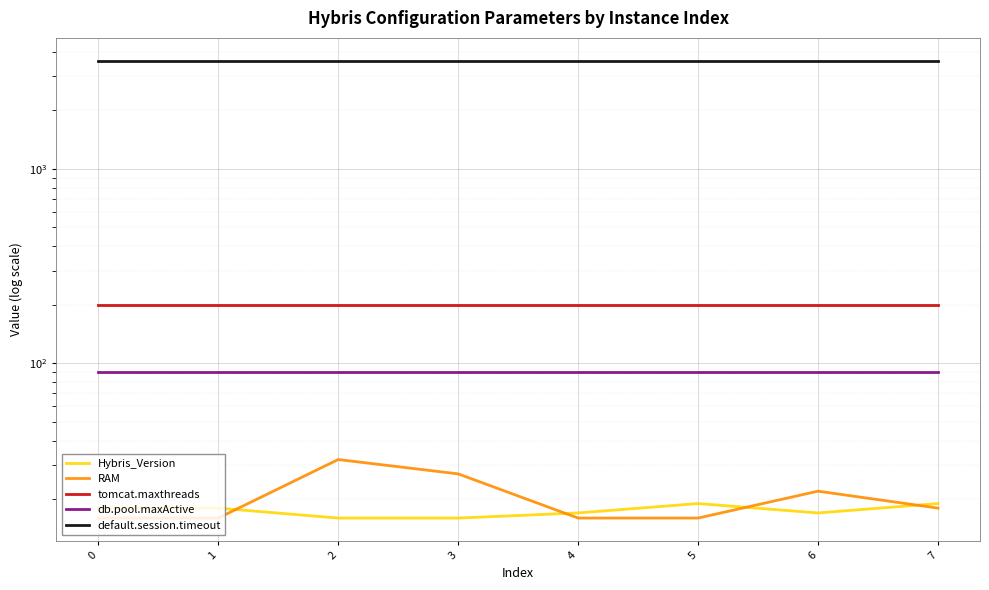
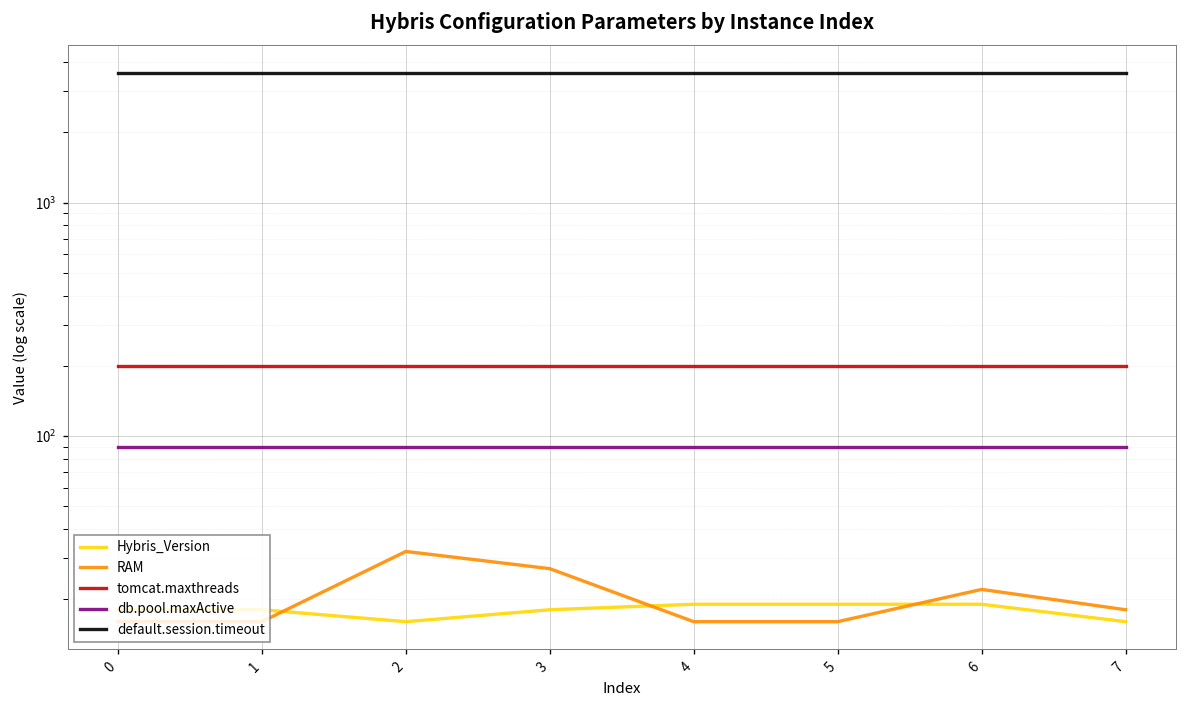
Hybris_Version, 3: 16 -> 18
Hybris_Version, 4: 17 -> 19
Hybris_Version, 6: 17 -> 19
Hybris_Version, 7: 19 -> 16
